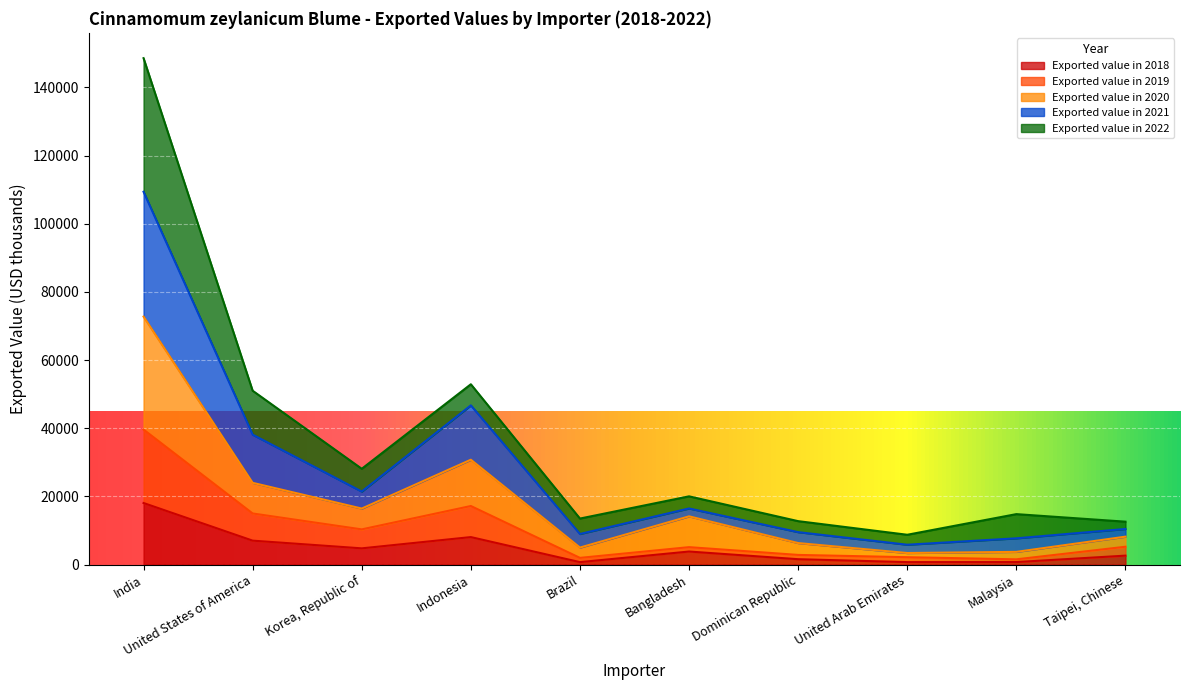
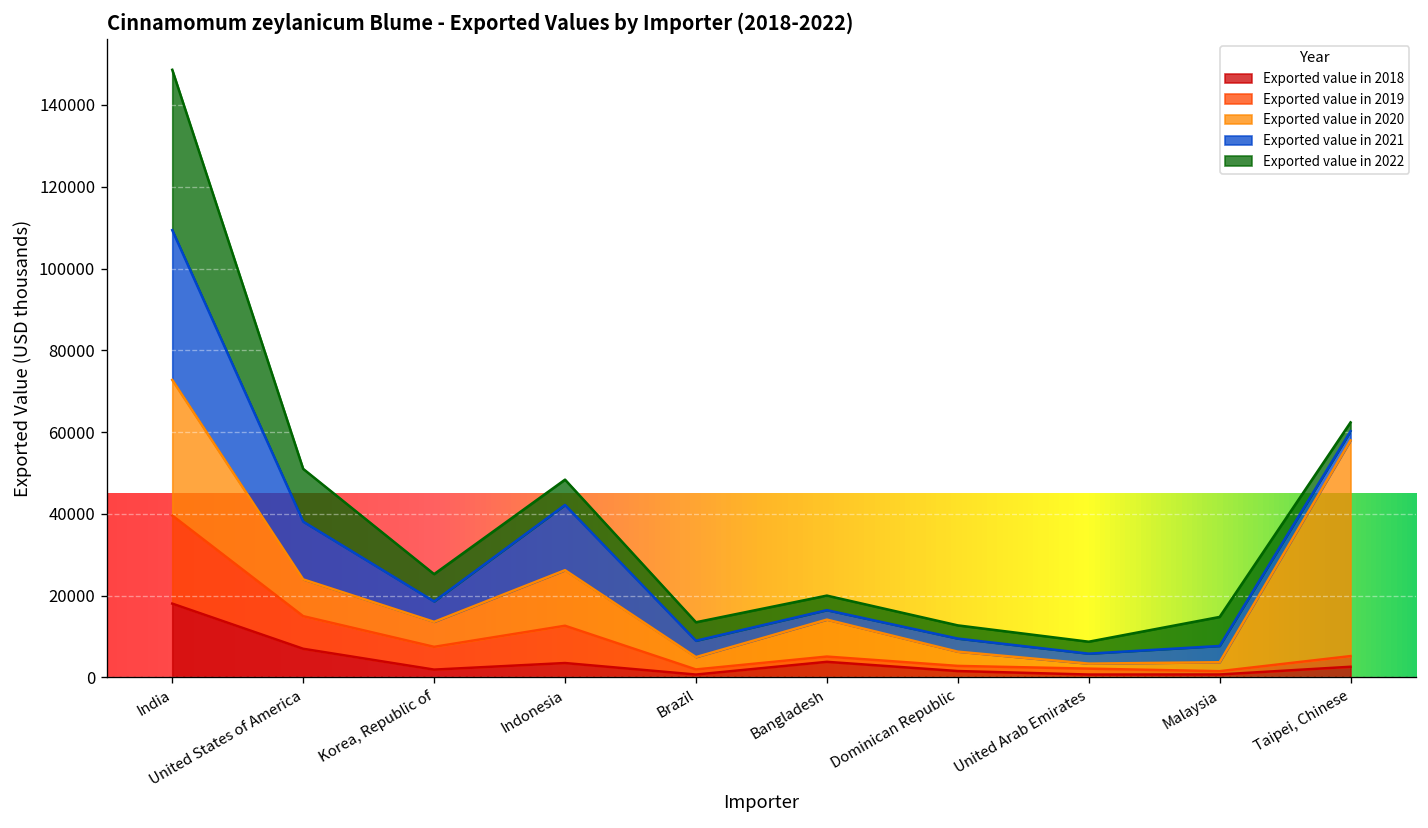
Exported value in 2018, Korea, Republic of: 5000 -> 2000
Exported value in 2018, Indonesia: 8000 -> 4000
Exported value in 2020, Taipei, Chinese: 3000 -> 53000
